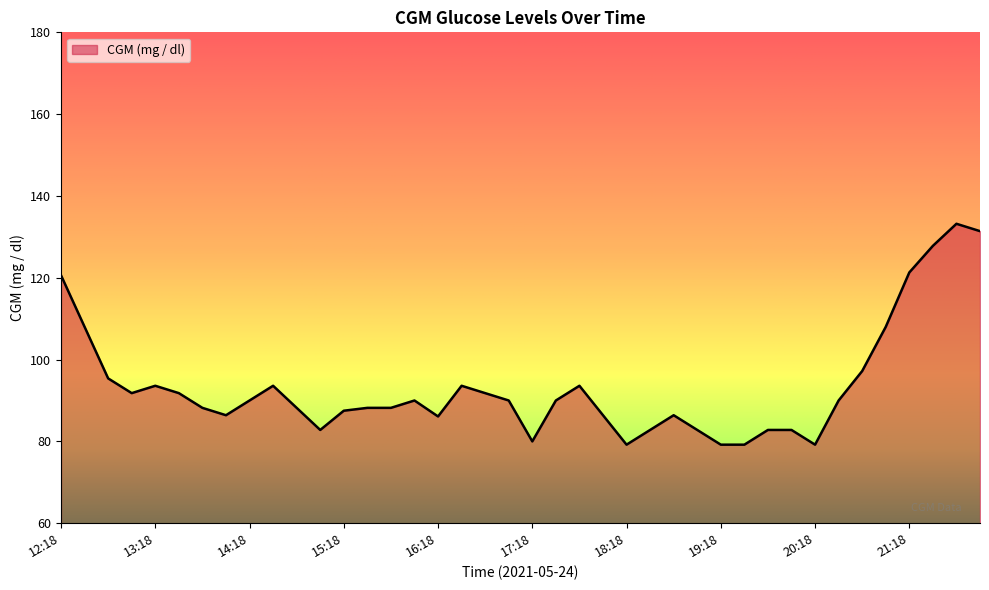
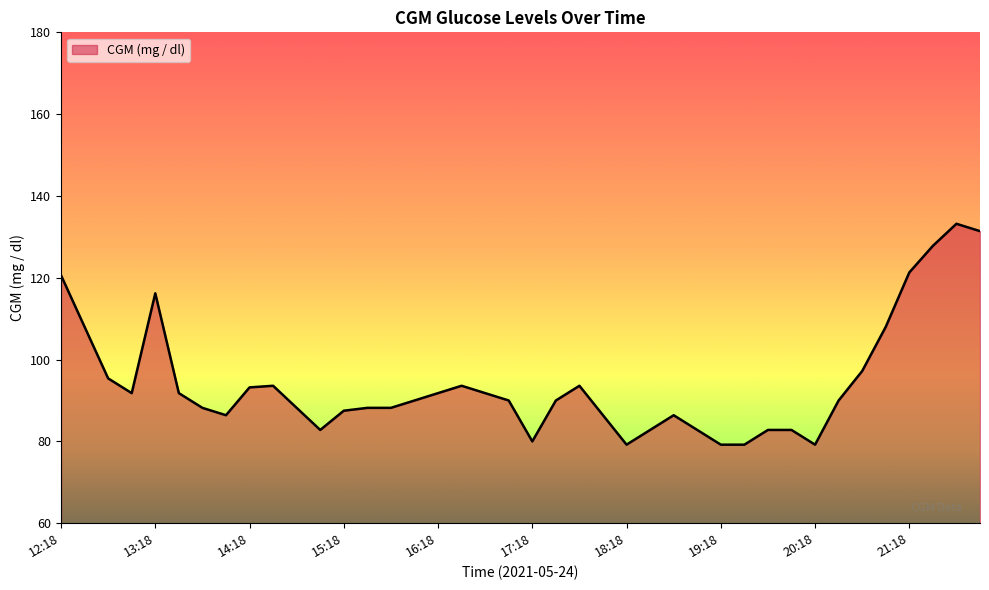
13:18: 94 -> 116
14:18: 90 -> 93
16:18: 86 -> 92
